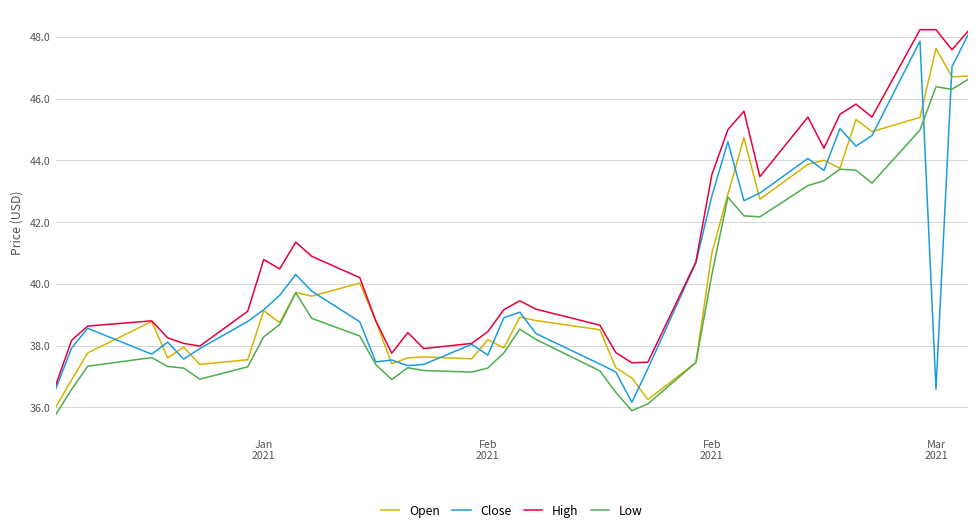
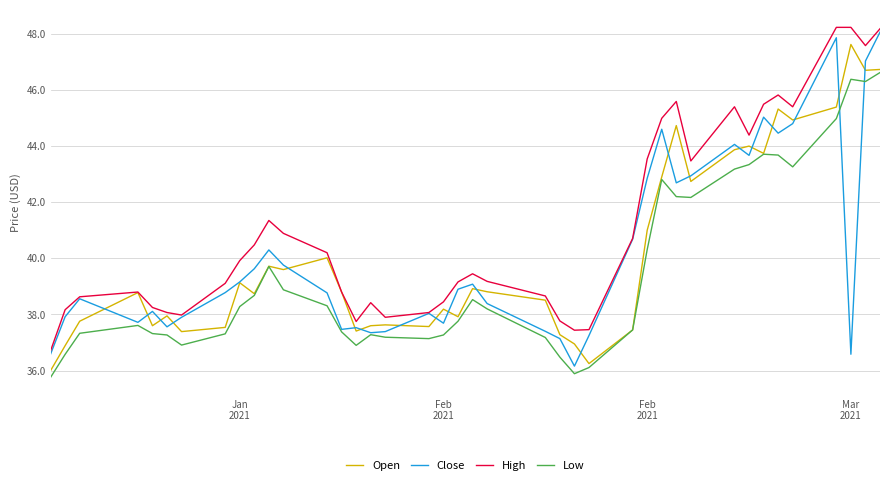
High, Jan 2021: 40.8 -> 39.9
